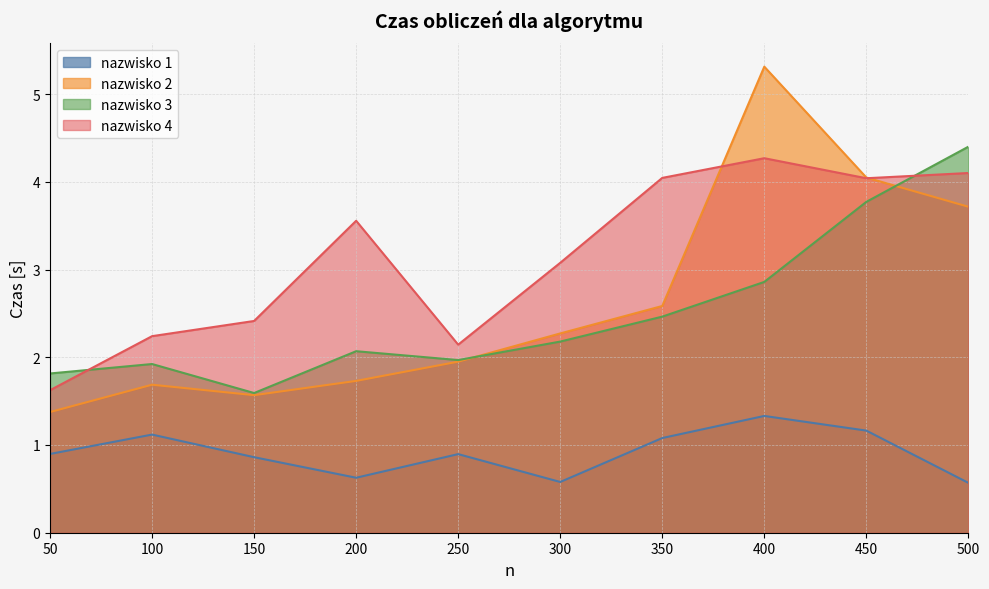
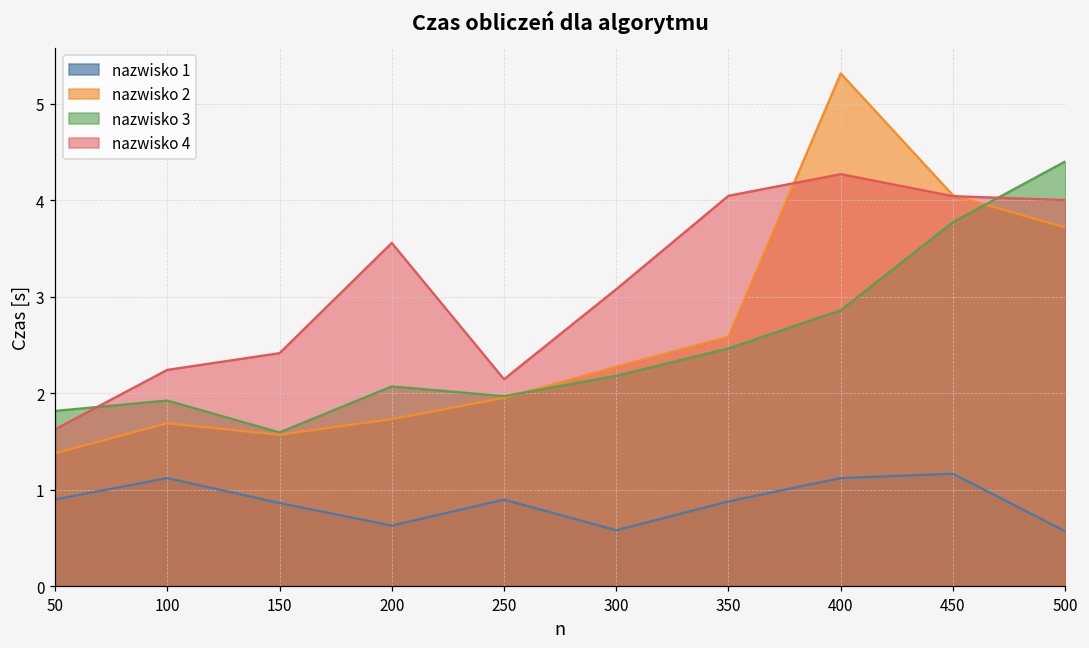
nazwisko 1, 350: 1.1 -> 0.9
nazwisko 1, 400: 1.3 -> 1.1
nazwisko 4, 500: 4.1 -> 4.0
